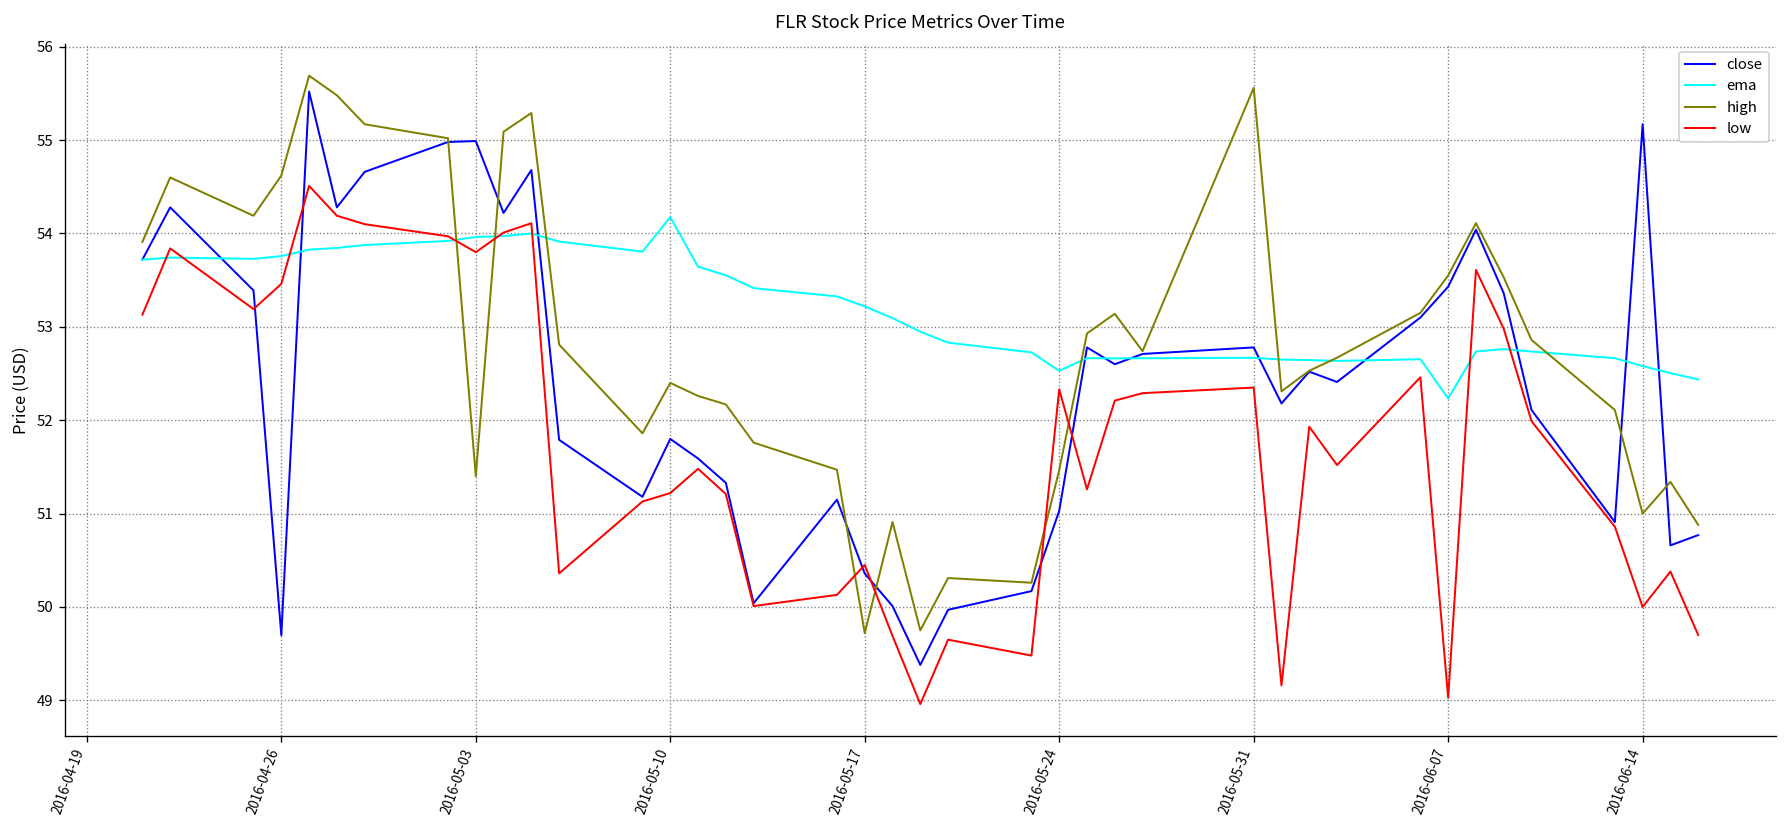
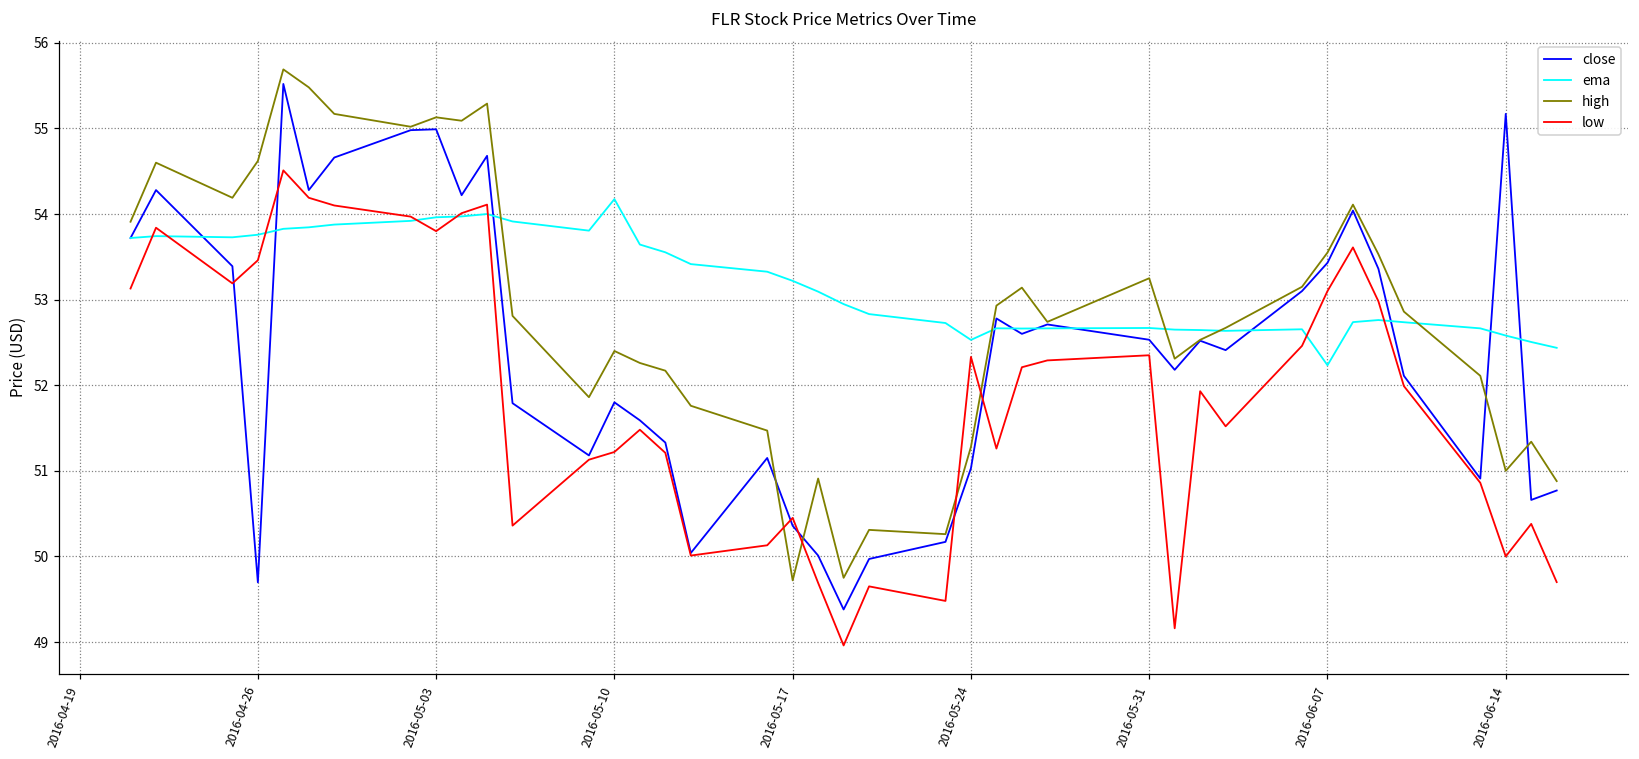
high, 2016-05-03: 51.4 -> 55.1
high, 2016-05-24: 51.5 -> 51.3
close, 2016-05-31: 52.8 -> 52.5
high, 2016-05-31: 55.6 -> 53.3
low, 2016-06-07: 49.0 -> 53.1
